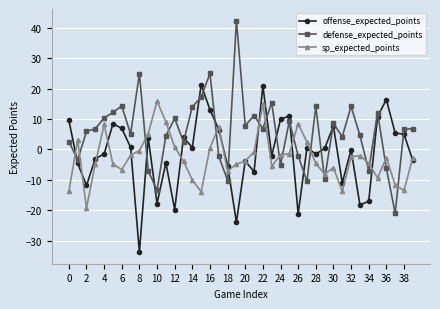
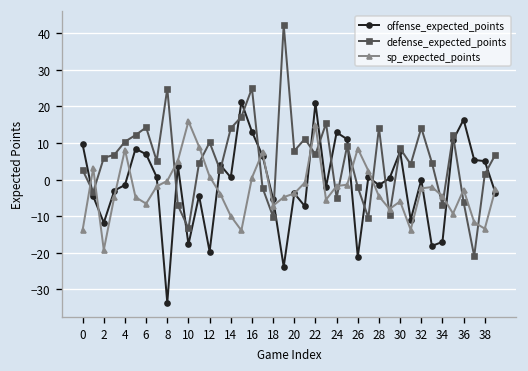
offense_expected_points, 24: 10 -> 13
defense_expected_points, 38: 7 -> 1
